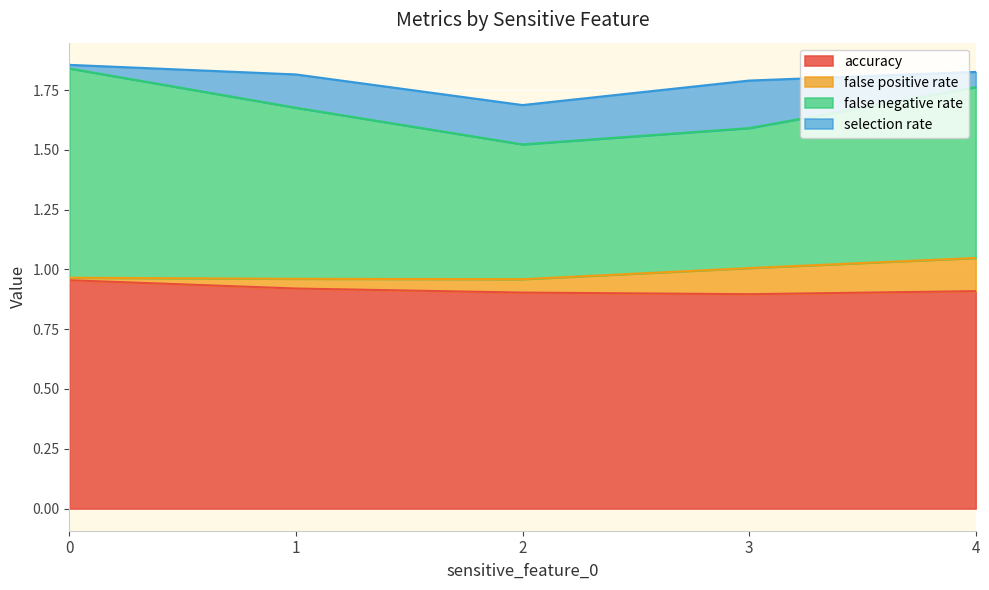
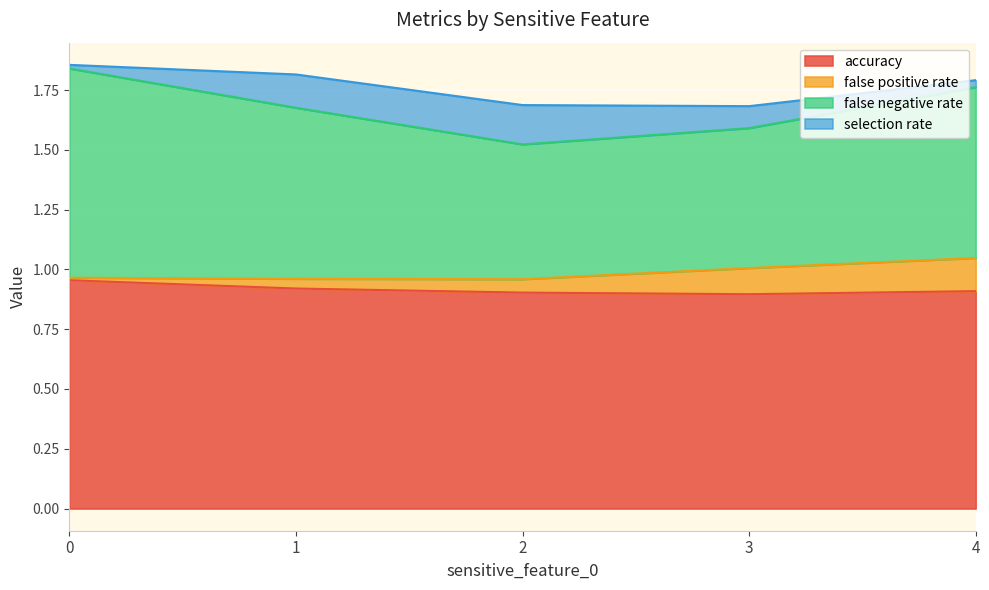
selection rate, 3: 0.20 -> 0.09
selection rate, 4: 0.06 -> 0.03
